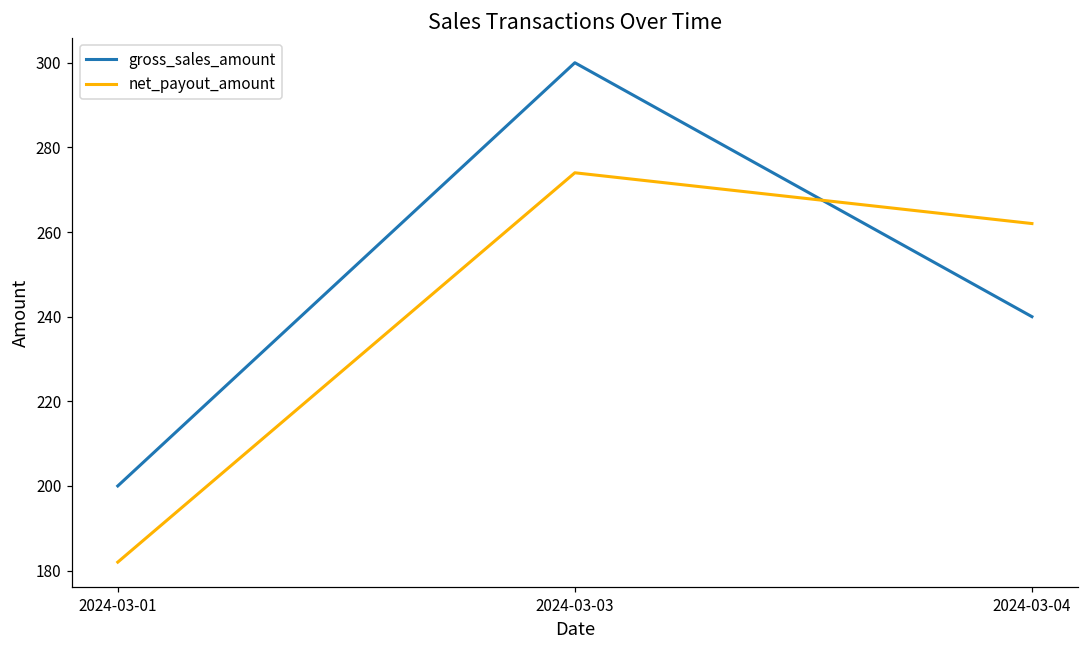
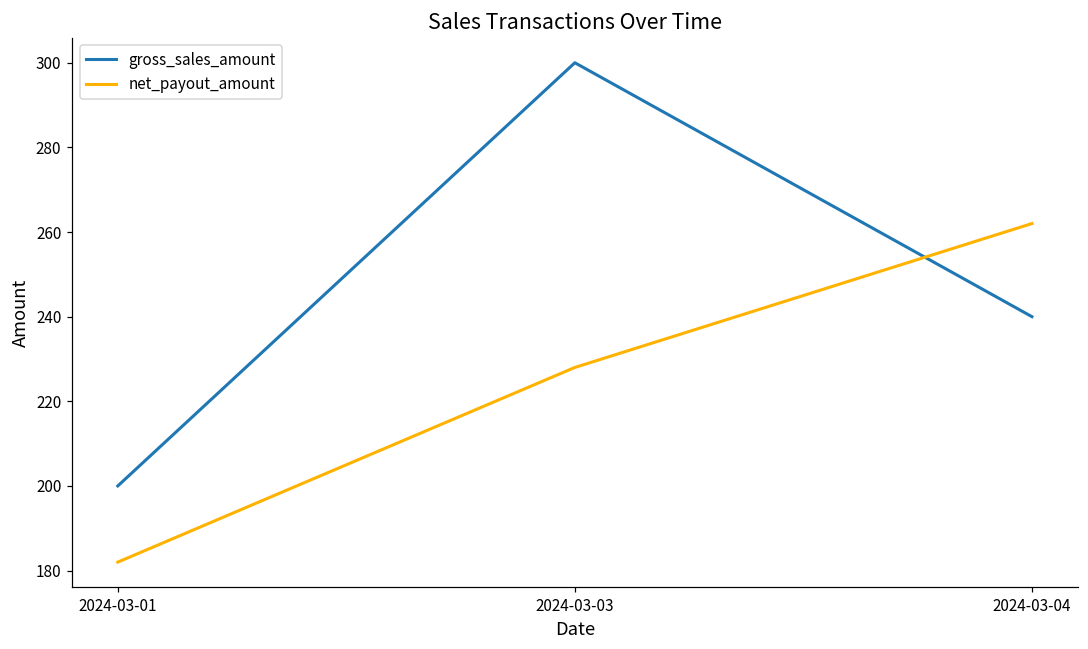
net_payout_amount, 2024-03-03: 274 -> 228
